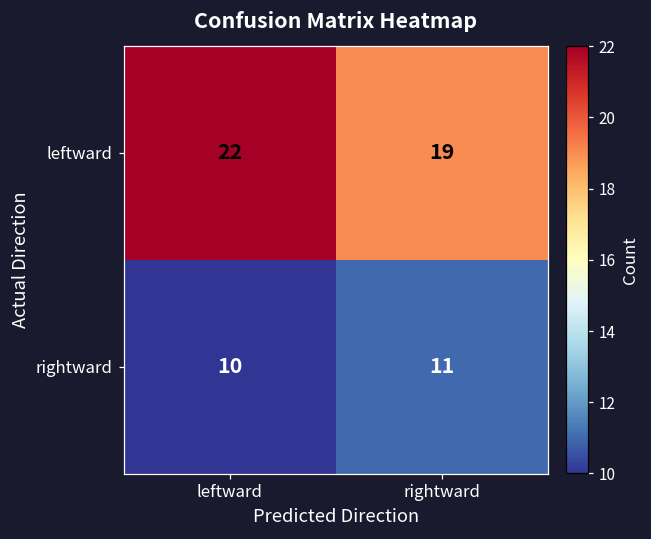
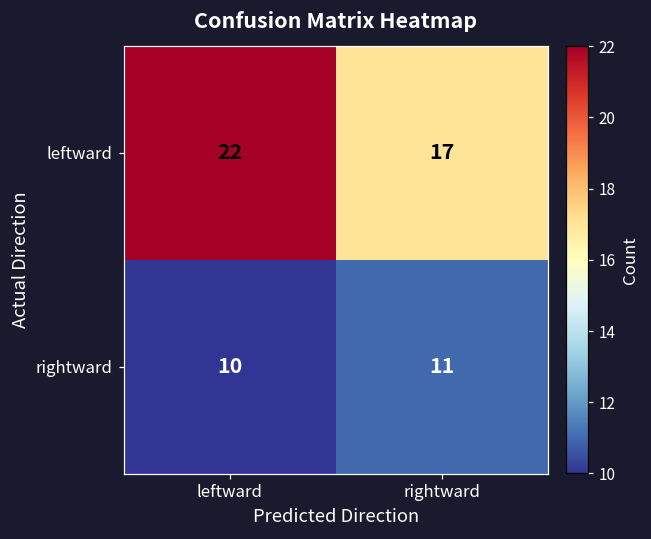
leftward, rightward: 19 -> 17
